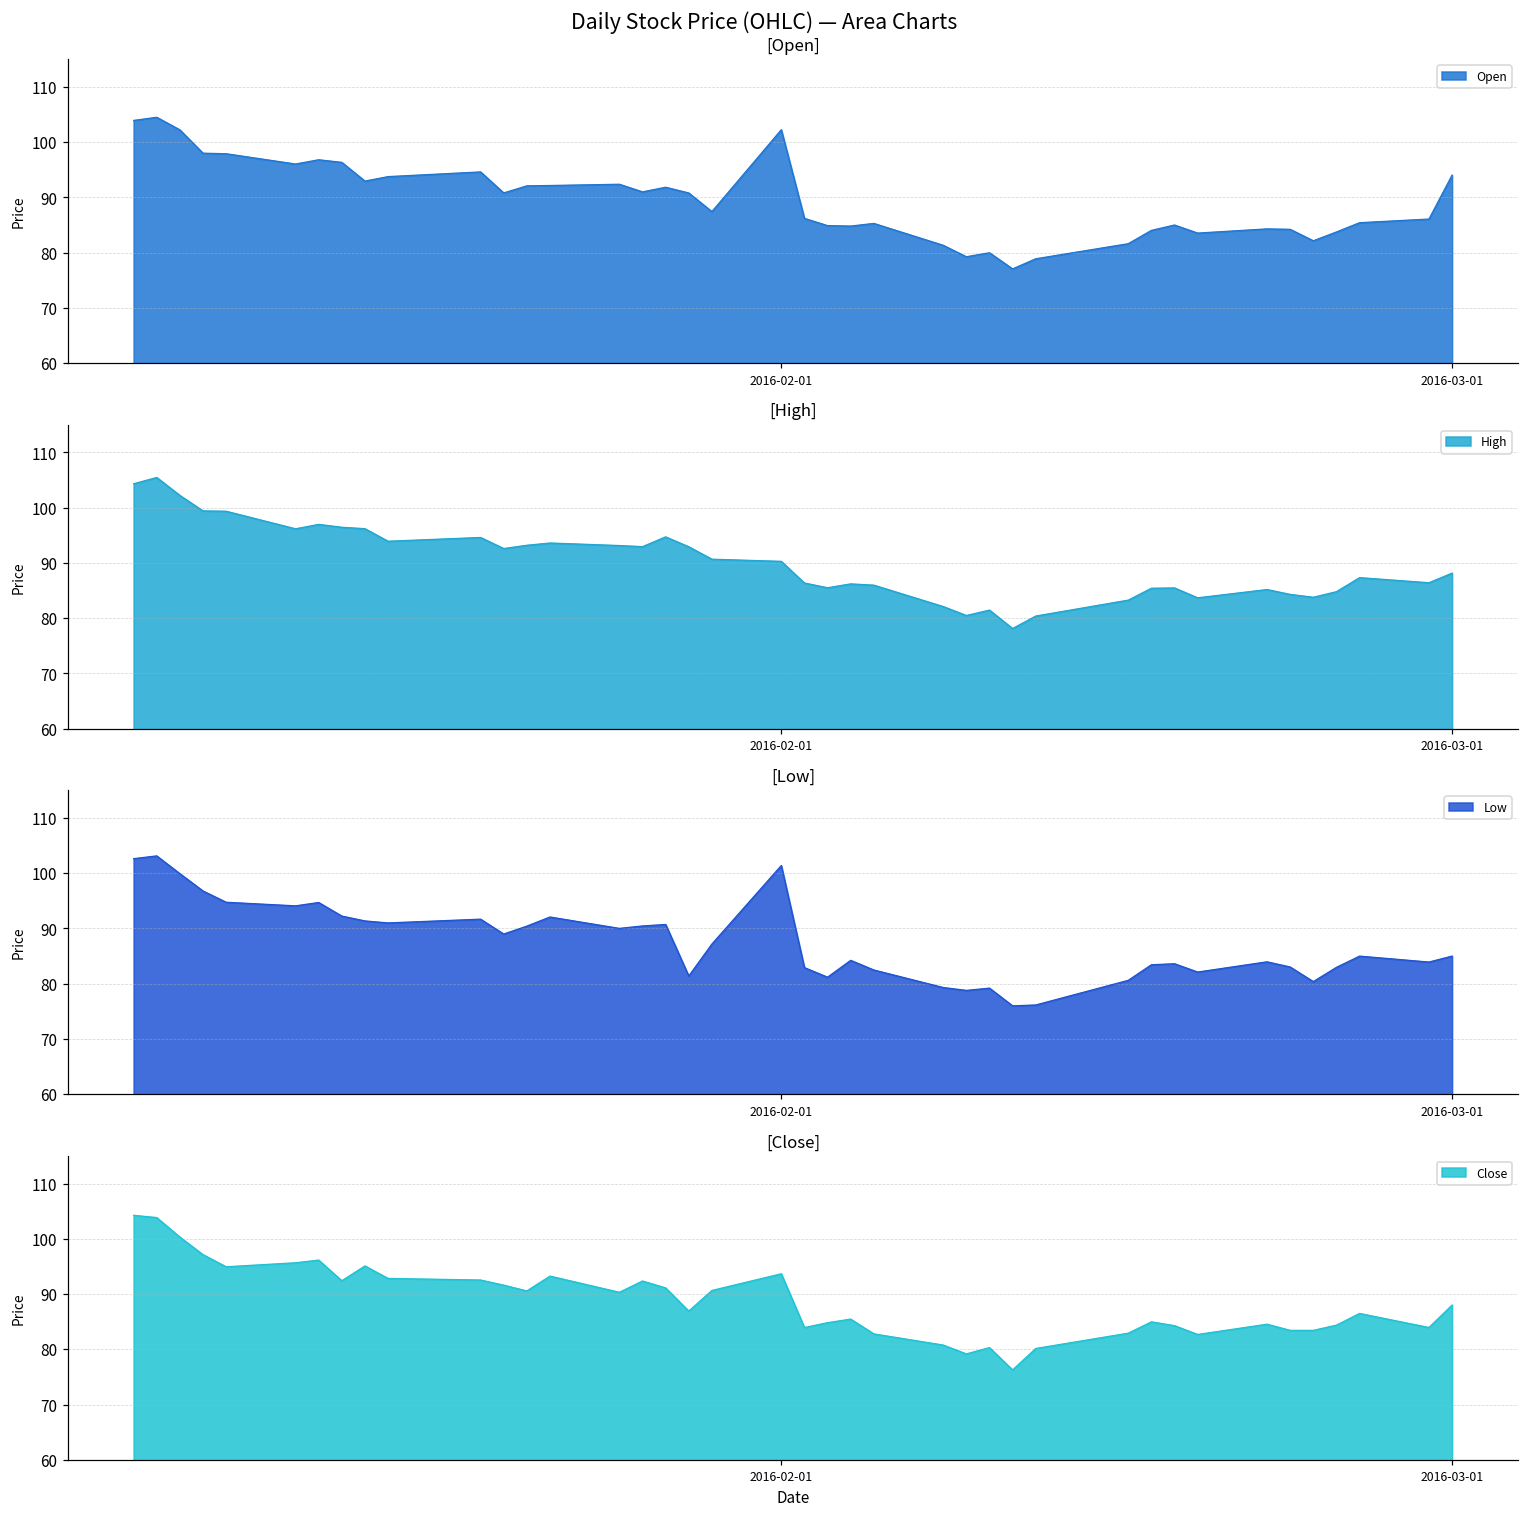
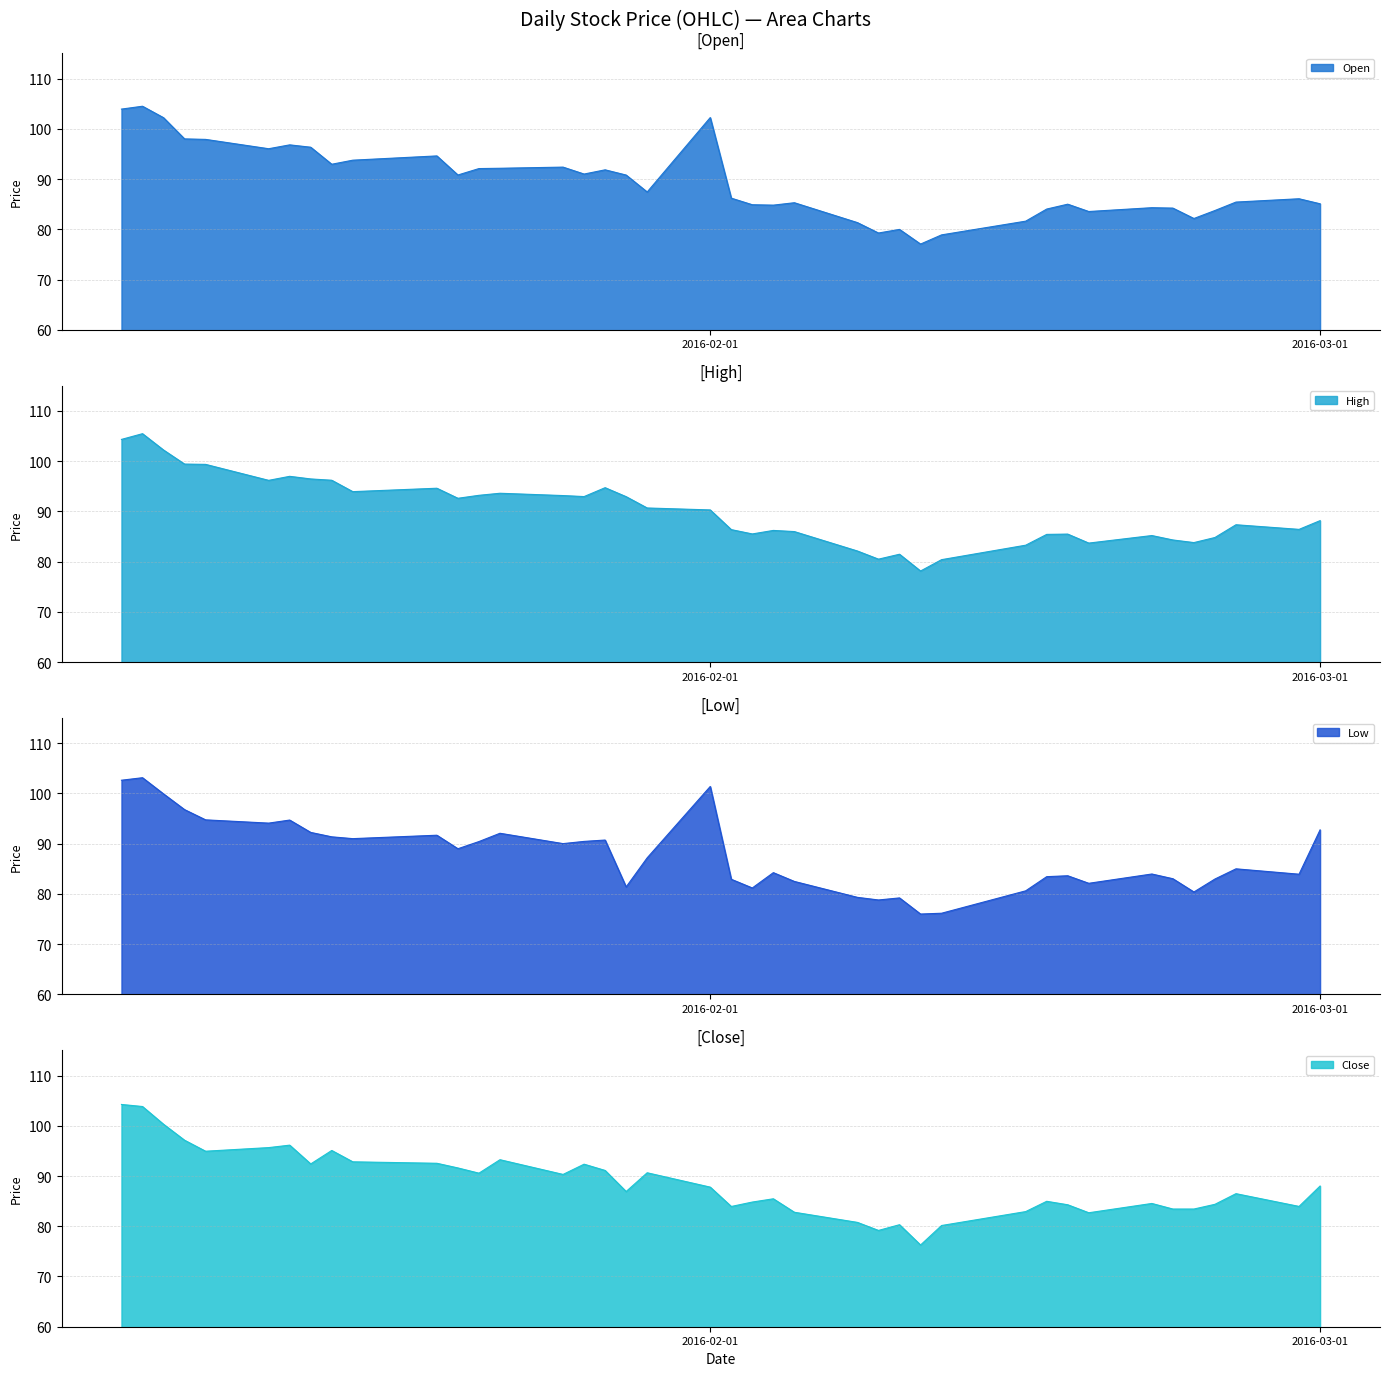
[Open], 2016-03-01: 94 -> 85
[Low], 2016-03-01: 85 -> 93
[Close], 2016-02-01: 94 -> 88
